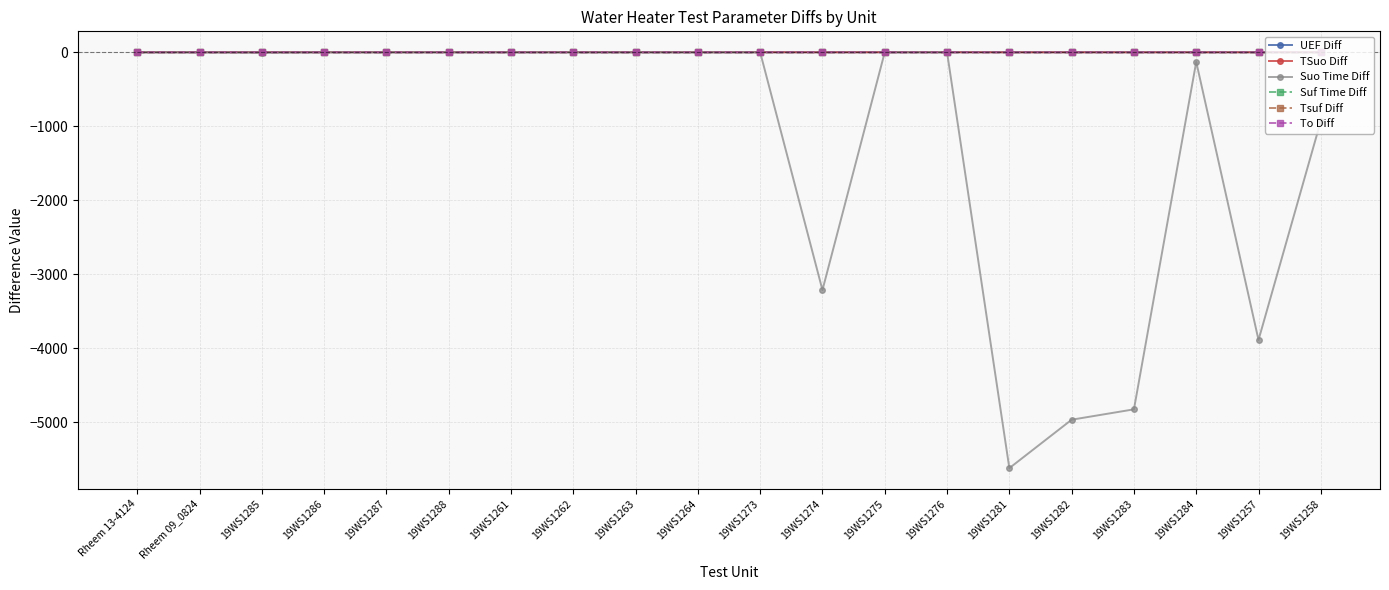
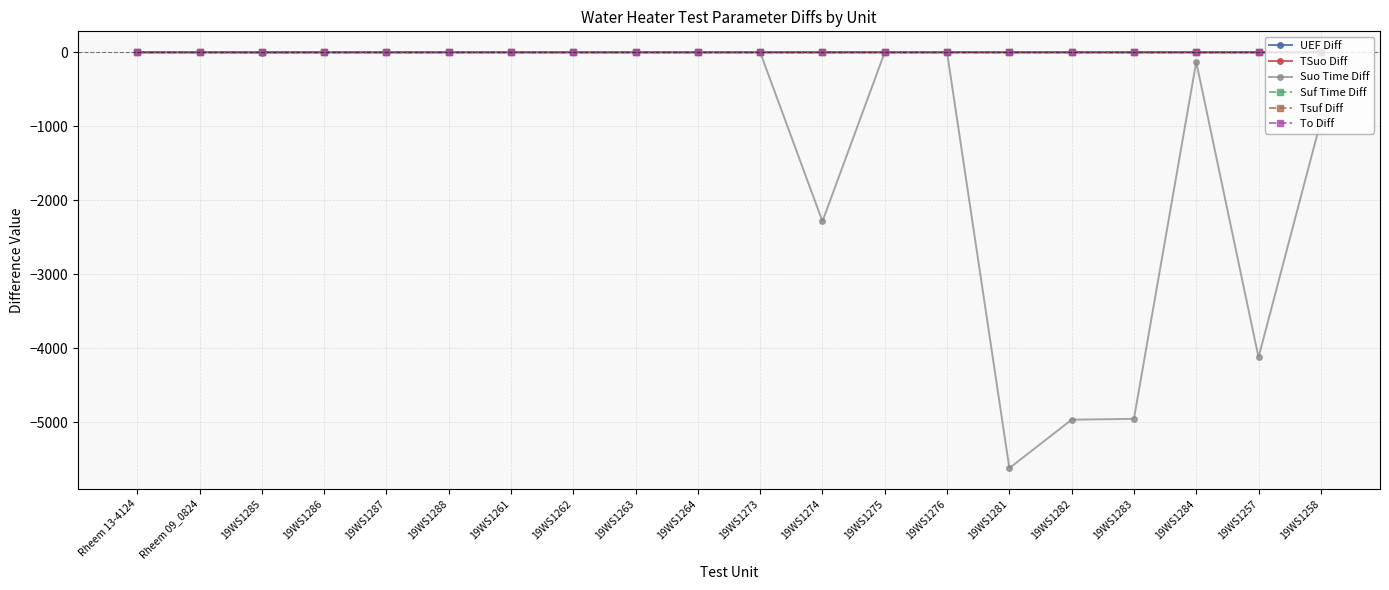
Suo Time Diff, 19WS1274: -3200 -> -2300
Suo Time Diff, 19WS1283: -4800 -> -5000
Suo Time Diff, 19WS1257: -3900 -> -4100
